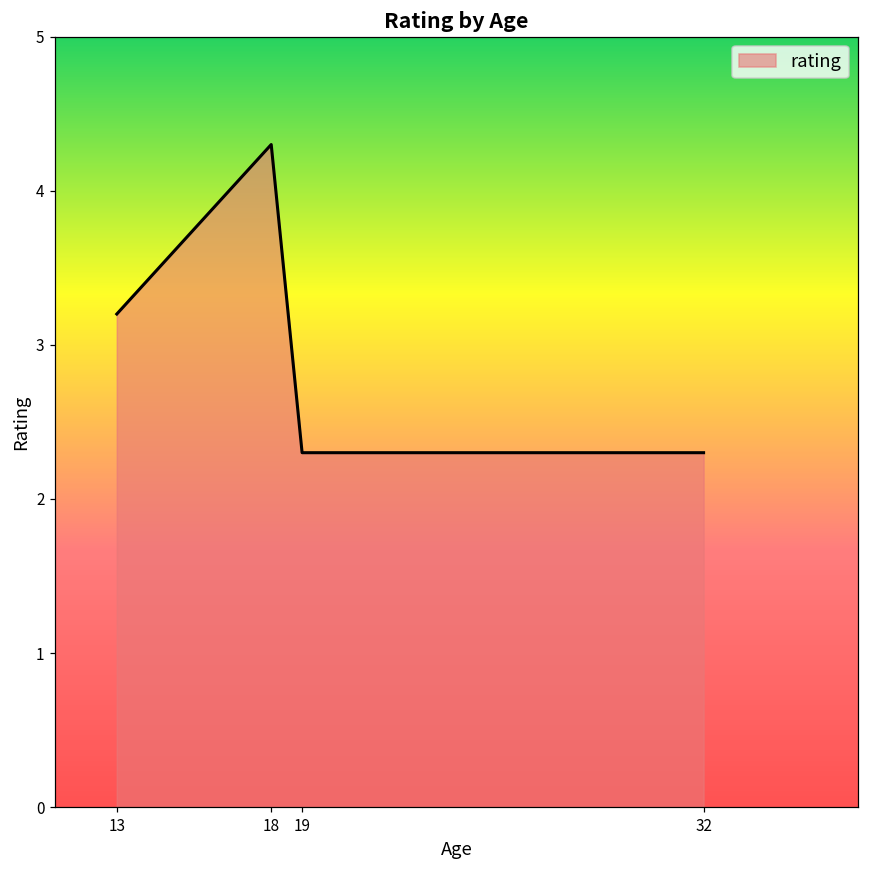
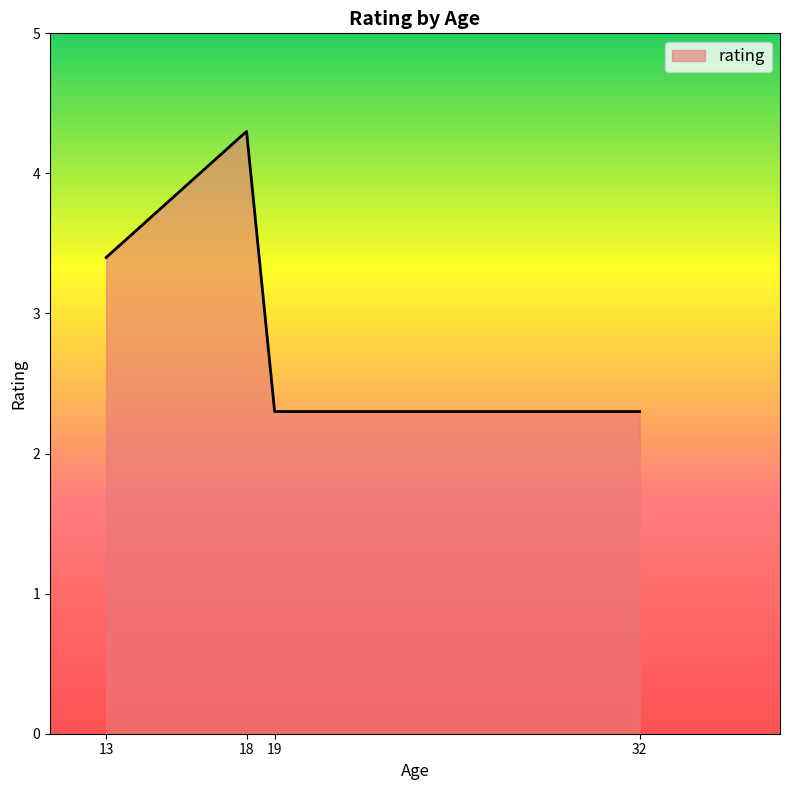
13: 3.2 -> 3.4
